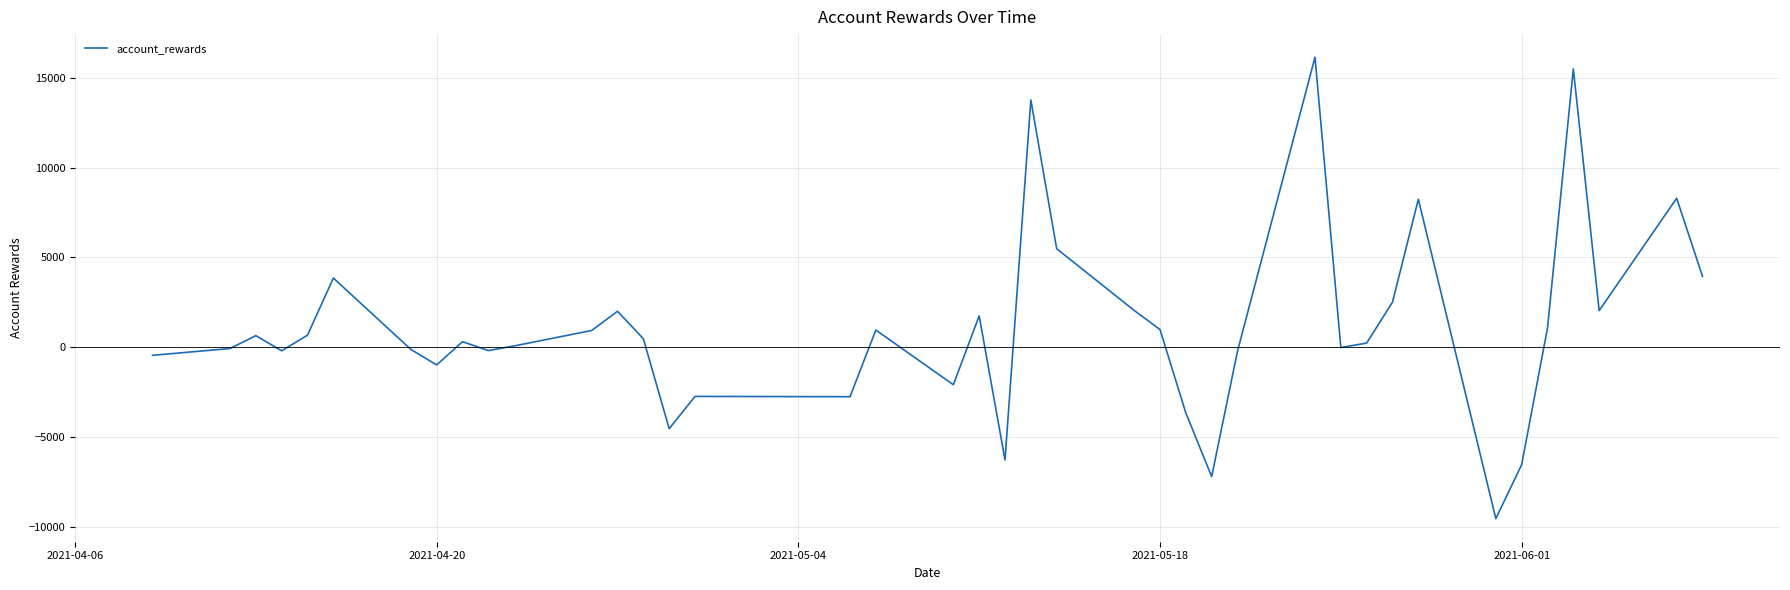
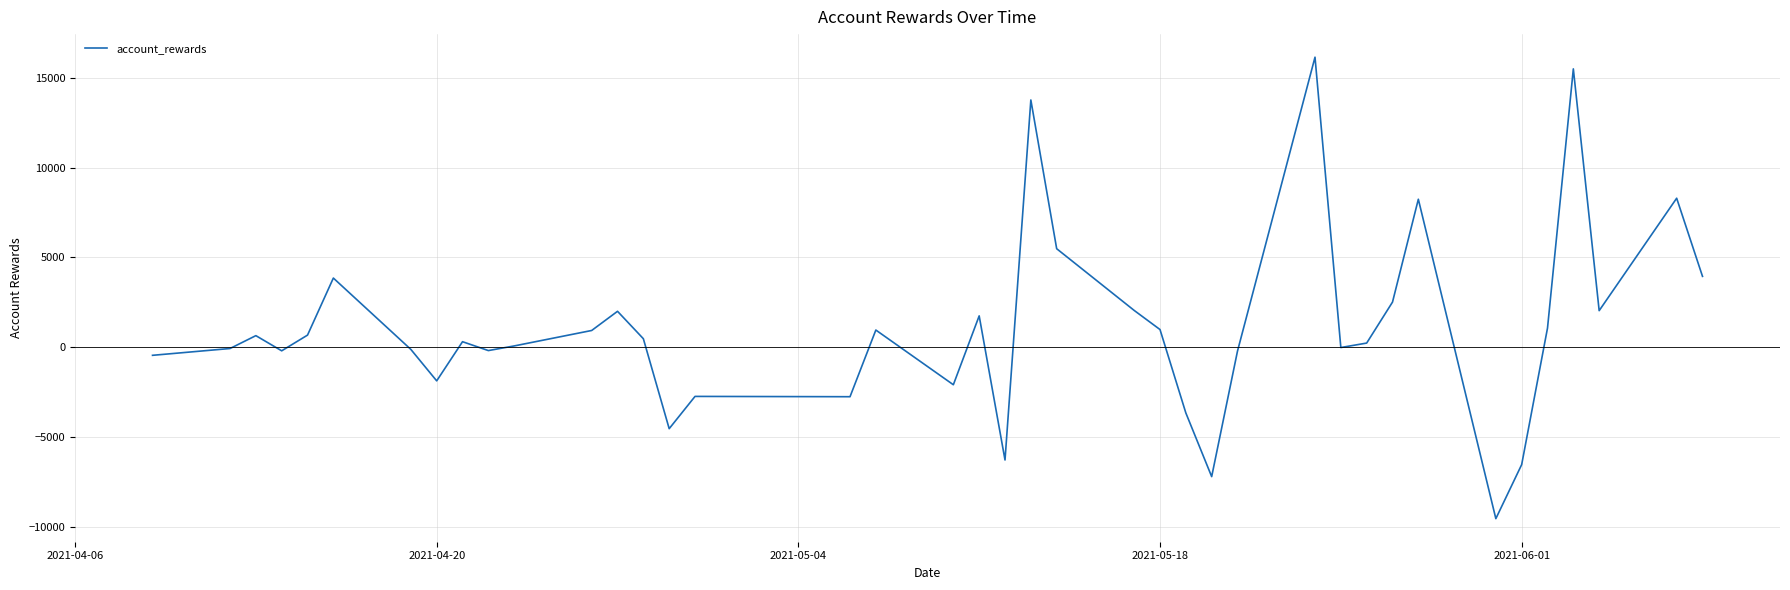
2021-04-20: -1000 -> -1900
